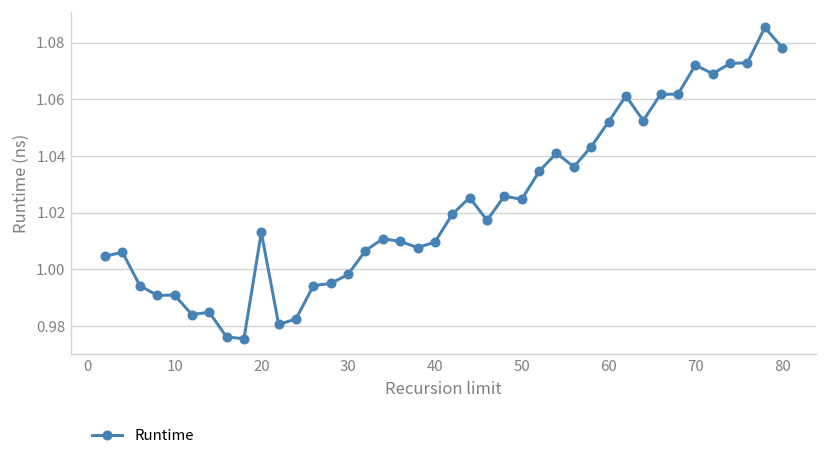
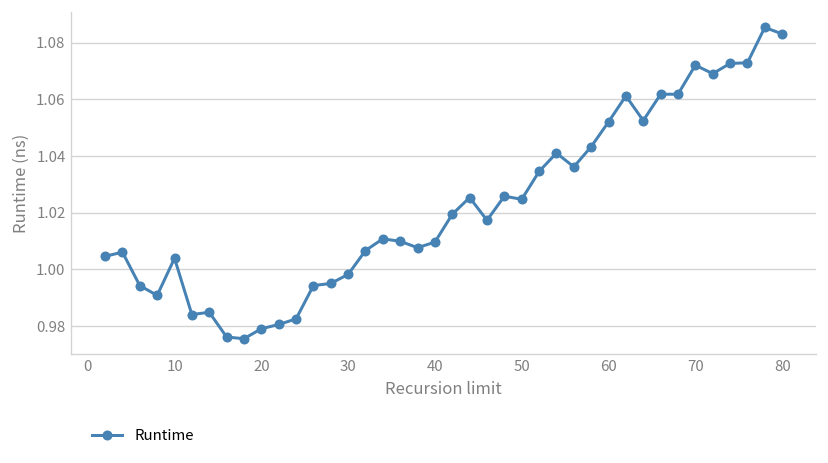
10: 0.991 -> 1.004
20: 1.013 -> 0.979
80: 1.078 -> 1.083
